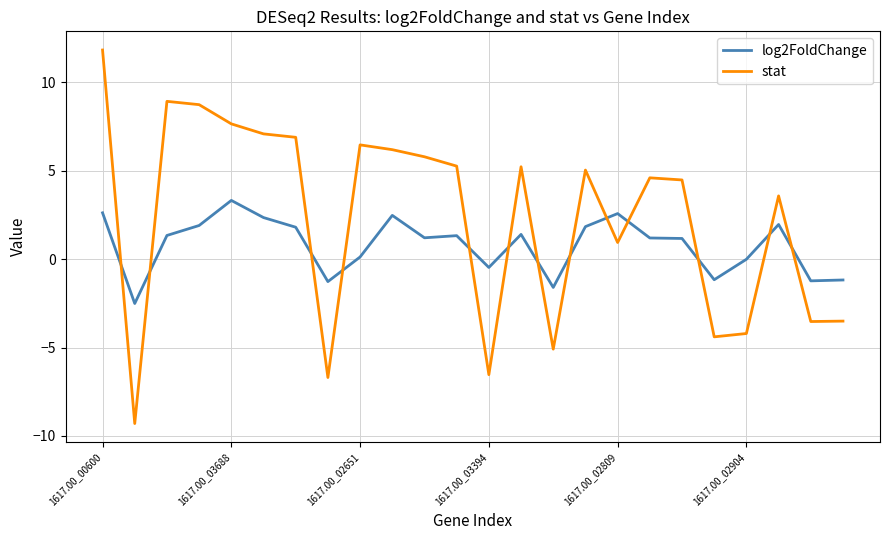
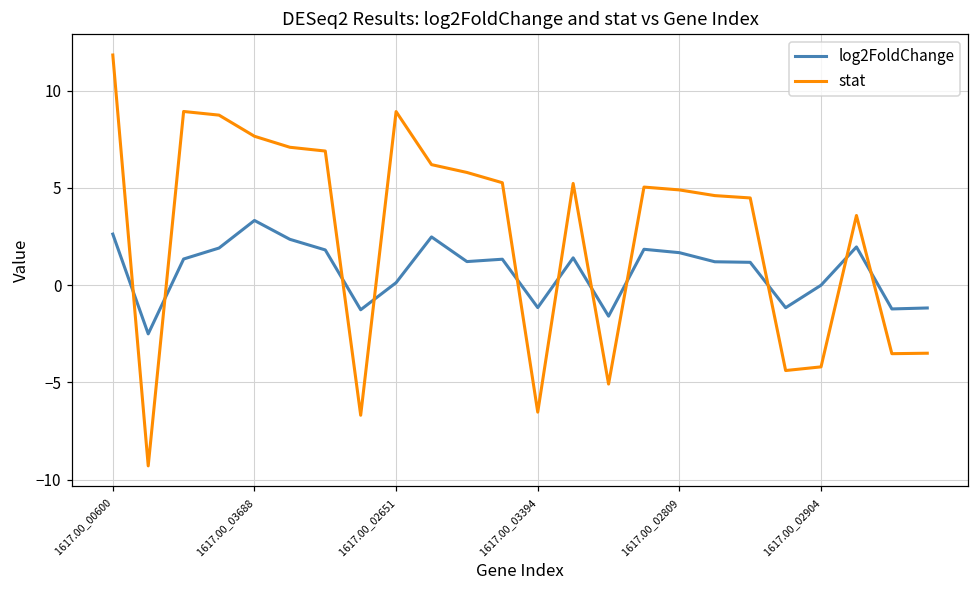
stat, 1617.00_02651: 6.5 -> 8.9
log2FoldChange, 1617.00_03394: -0.5 -> -1.2
log2FoldChange, 1617.00_02809: 2.6 -> 1.7
stat, 1617.00_02809: 0.9 -> 4.9
